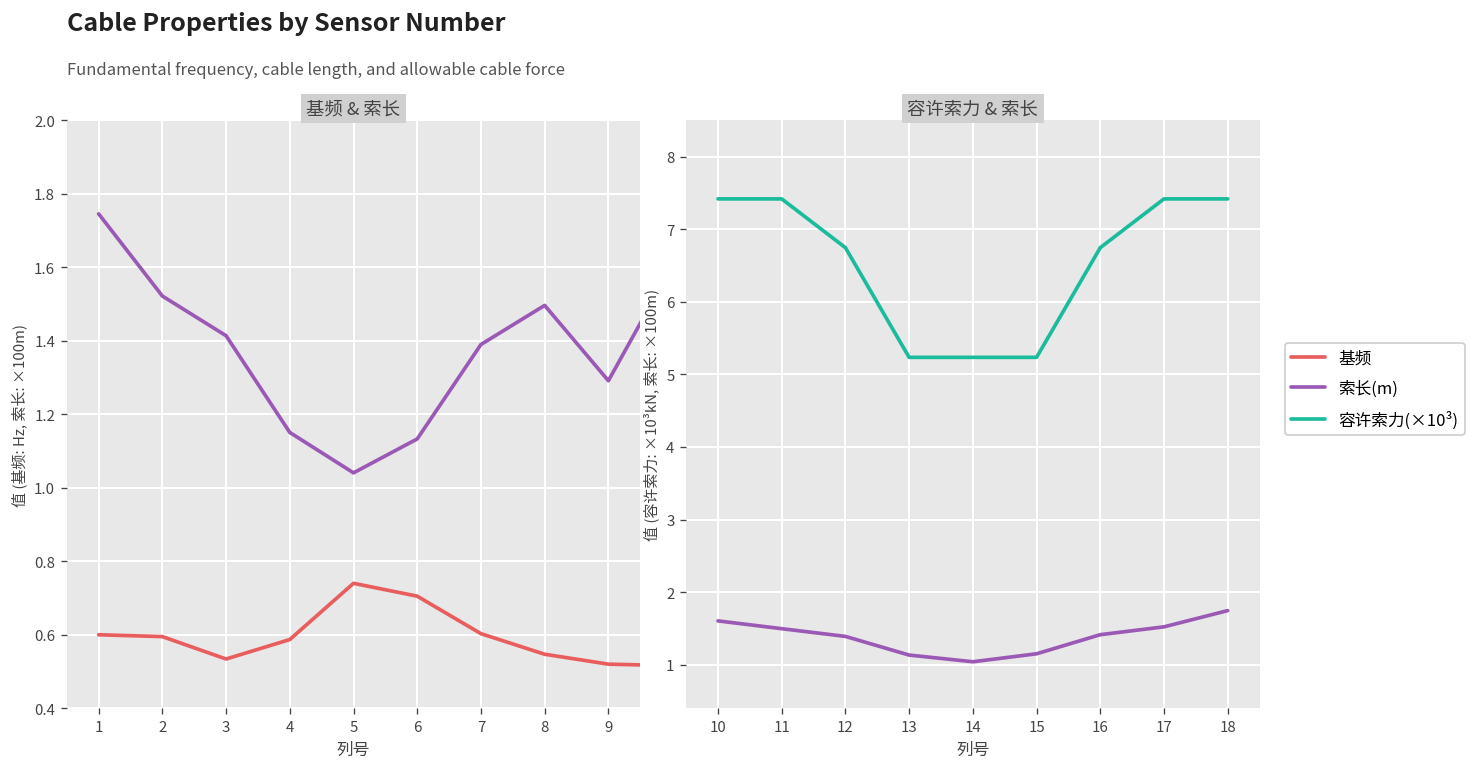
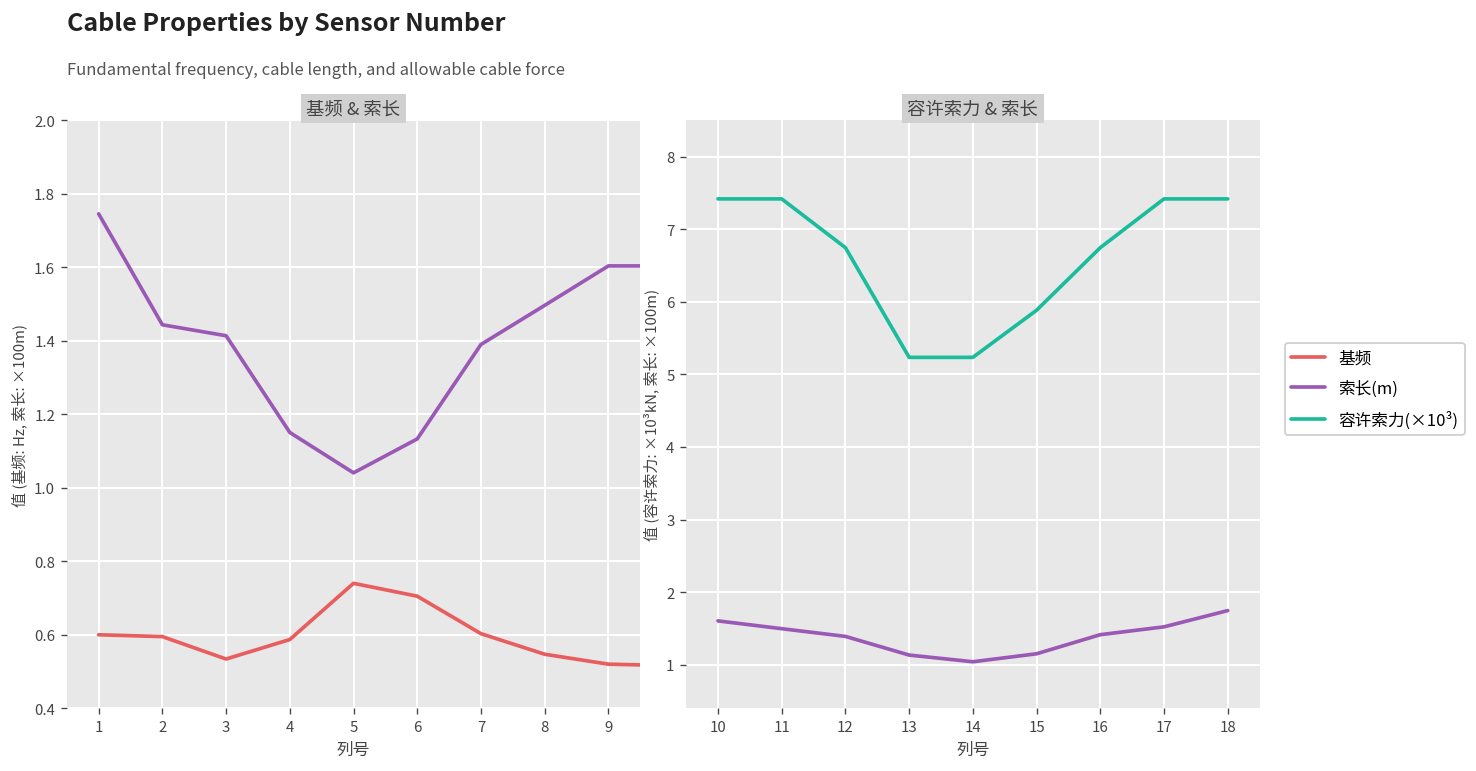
基频 & 索长, 索长(m), 2: 1.52 -> 1.44
基频 & 索长, 索长(m), 9: 1.29 -> 1.60
容许索力 & 索长, 容许索力(×10³), 15: 5.2 -> 5.9
